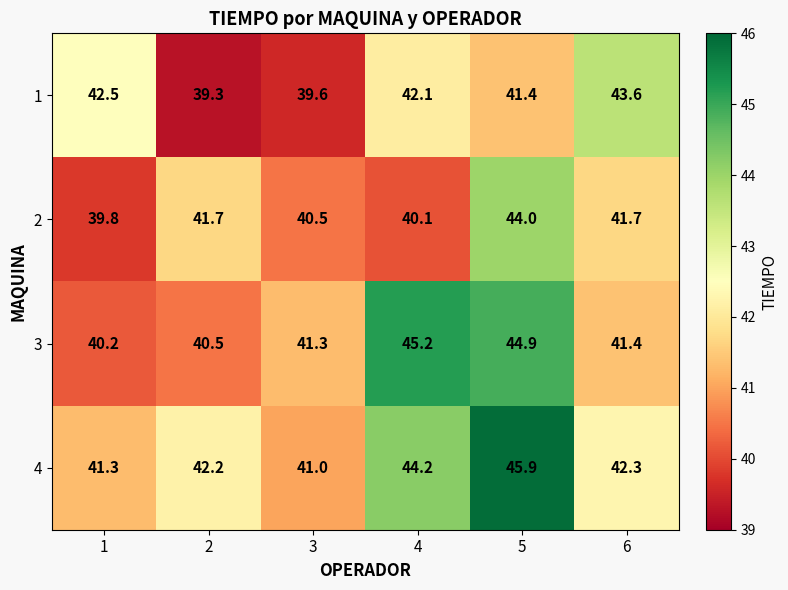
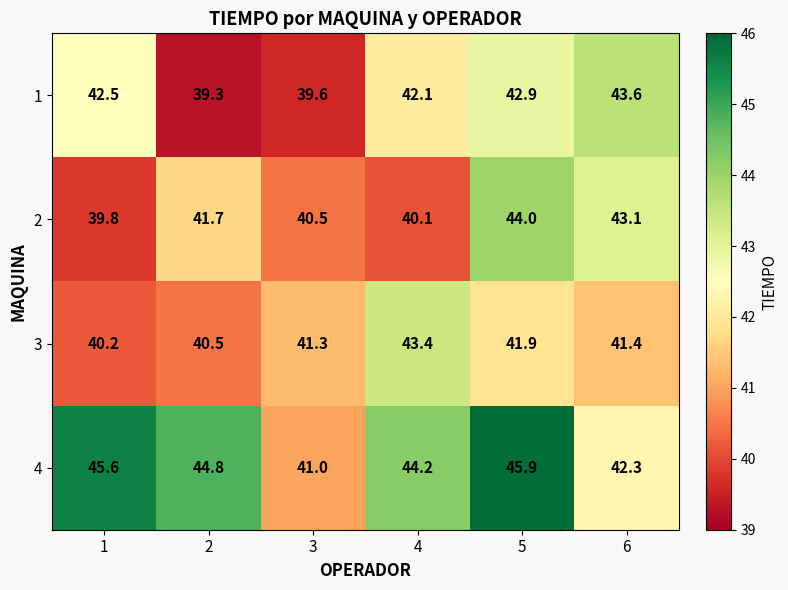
1, 5: 41.4 -> 42.9
2, 6: 41.7 -> 43.1
3, 4: 45.2 -> 43.4
3, 5: 44.9 -> 41.9
4, 1: 41.3 -> 45.6
4, 2: 42.2 -> 44.8
